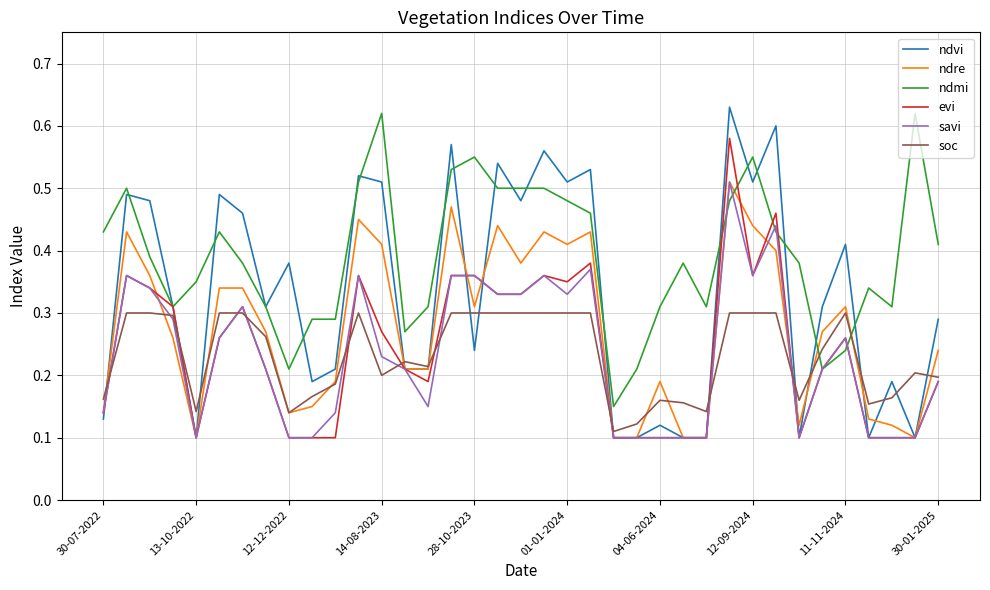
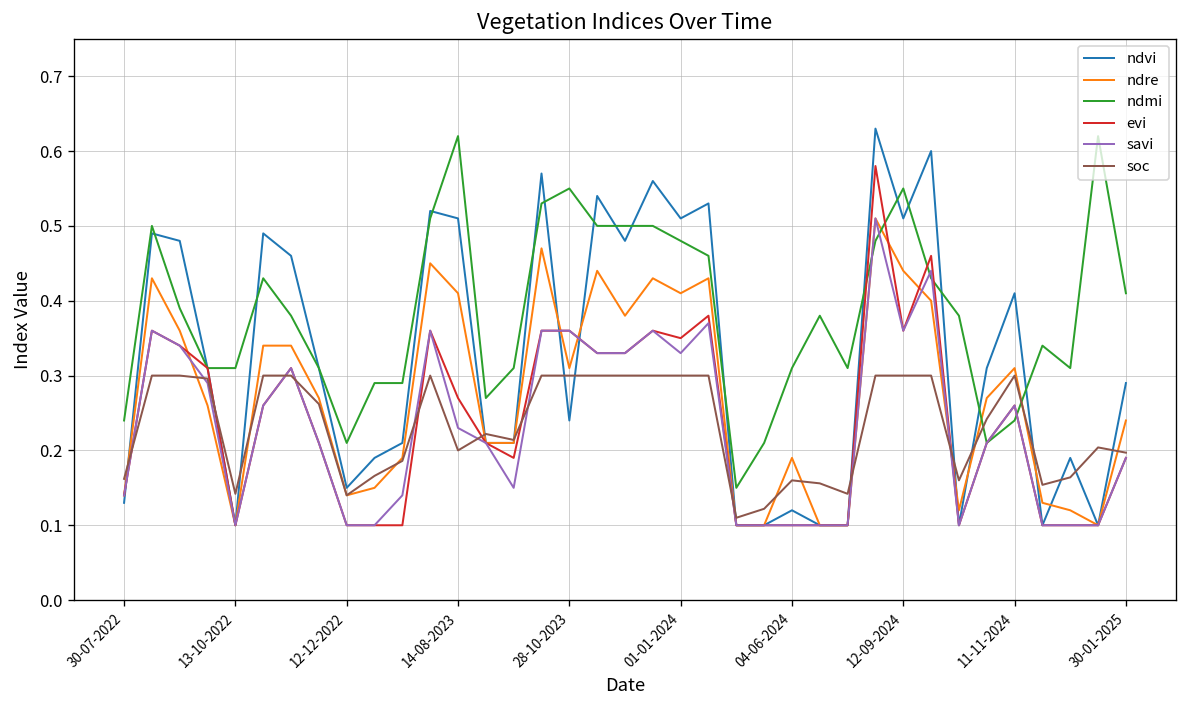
ndmi, 30-07-2022: 0.43 -> 0.24
ndmi, 13-10-2022: 0.35 -> 0.31
ndvi, 12-12-2022: 0.38 -> 0.15
